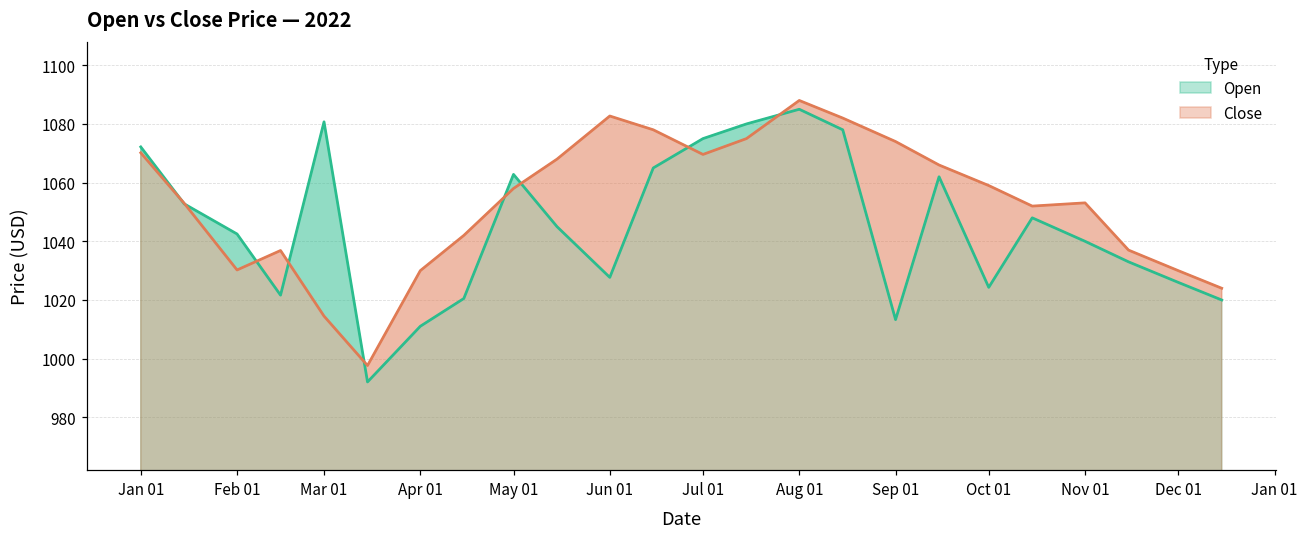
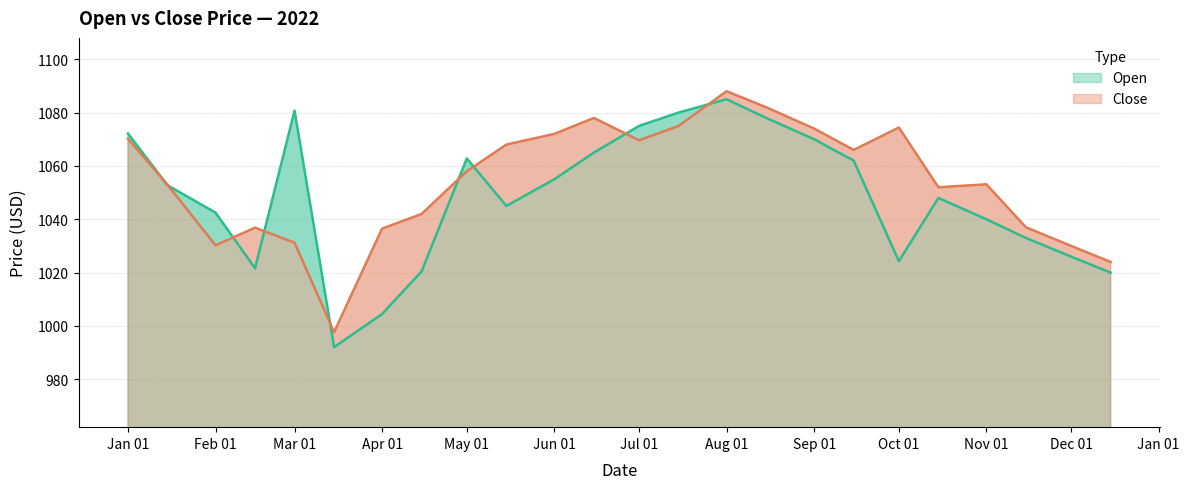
Close, Mar 01: 1015 -> 1031
Open, Apr 01: 1011 -> 1004
Close, Apr 01: 1030 -> 1037
Open, Jun 01: 1028 -> 1055
Close, Jun 01: 1083 -> 1072
Open, Sep 01: 1013 -> 1070
Close, Oct 01: 1059 -> 1074
